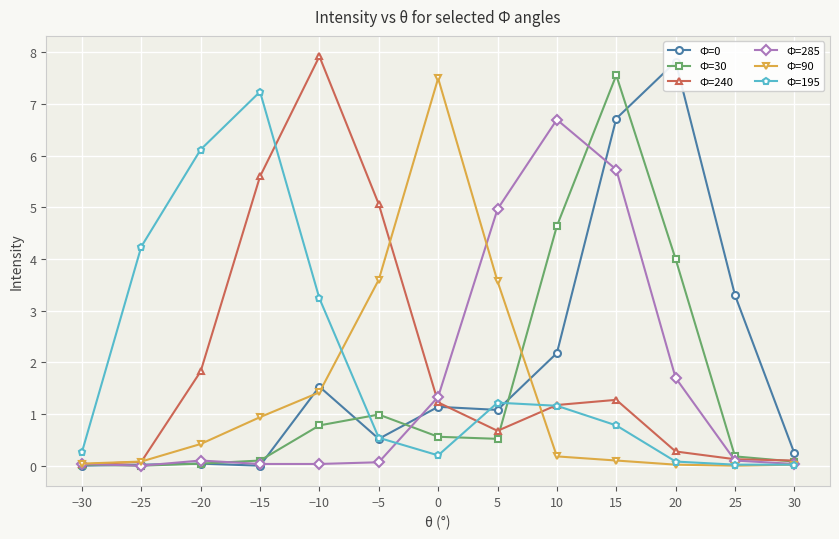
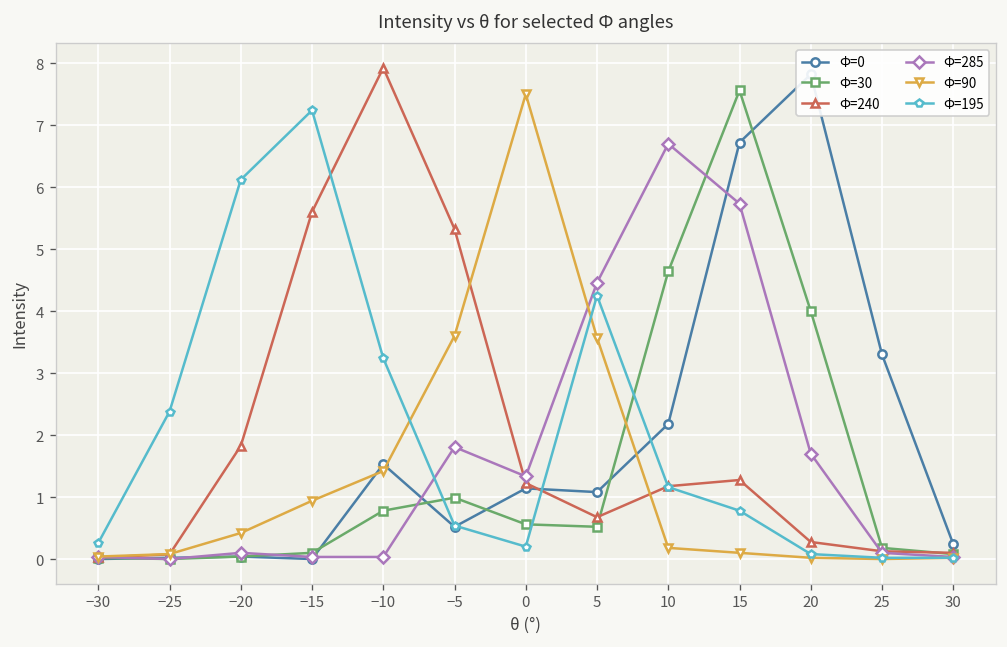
Ф=195, −25: 4.2 -> 2.4
Ф=240, −5: 5.1 -> 5.3
Ф=285, −5: 0.1 -> 1.8
Ф=285, 5: 5.0 -> 4.5
Ф=195, 5: 1.2 -> 4.3
